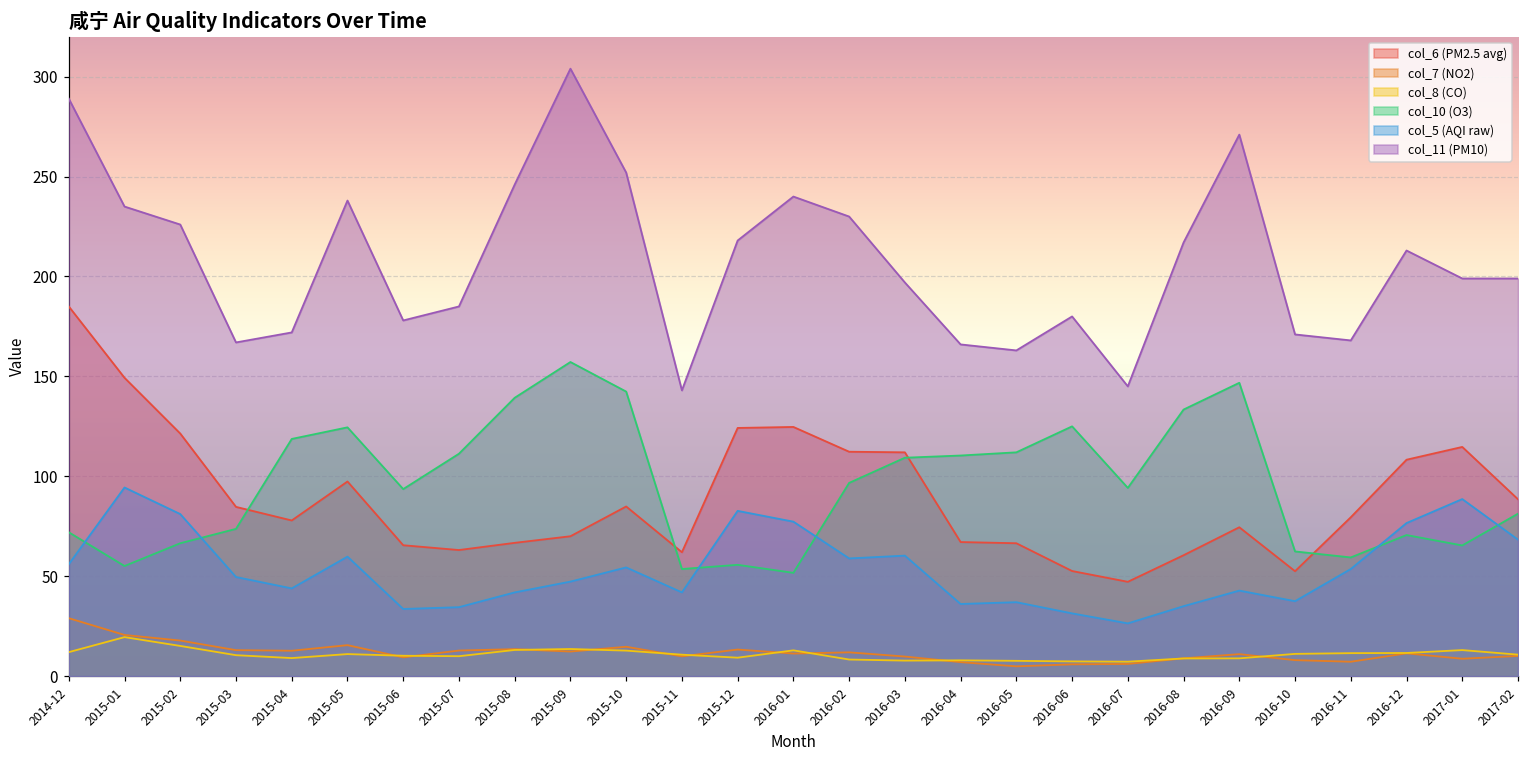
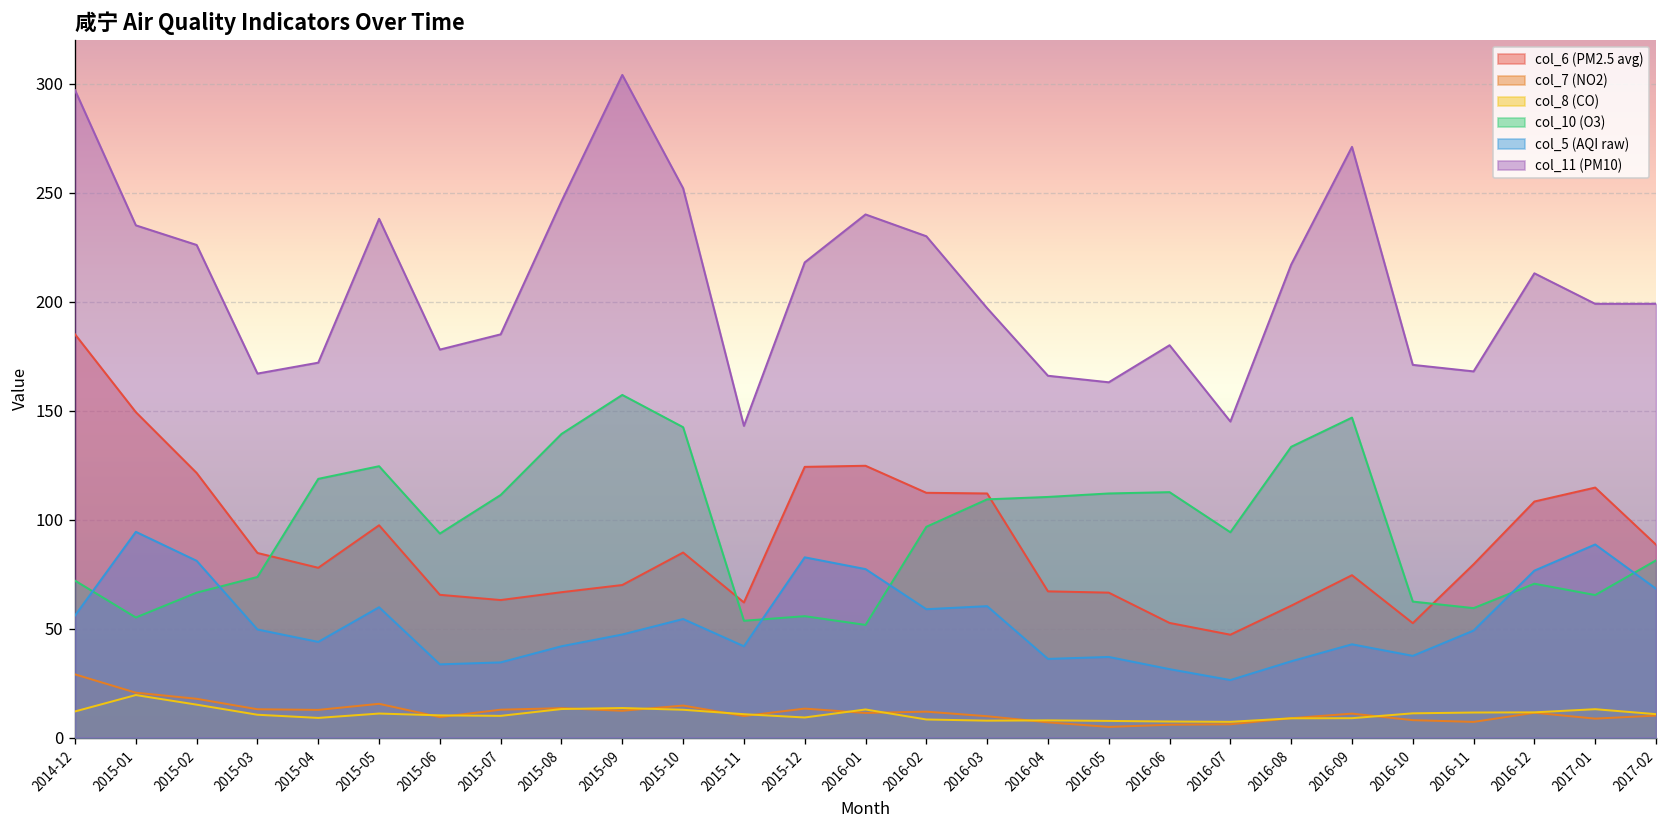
col_11 (PM10), 2014-12: 289 -> 297
col_10 (O3), 2016-06: 125 -> 113
col_5 (AQI raw), 2016-11: 54 -> 49
